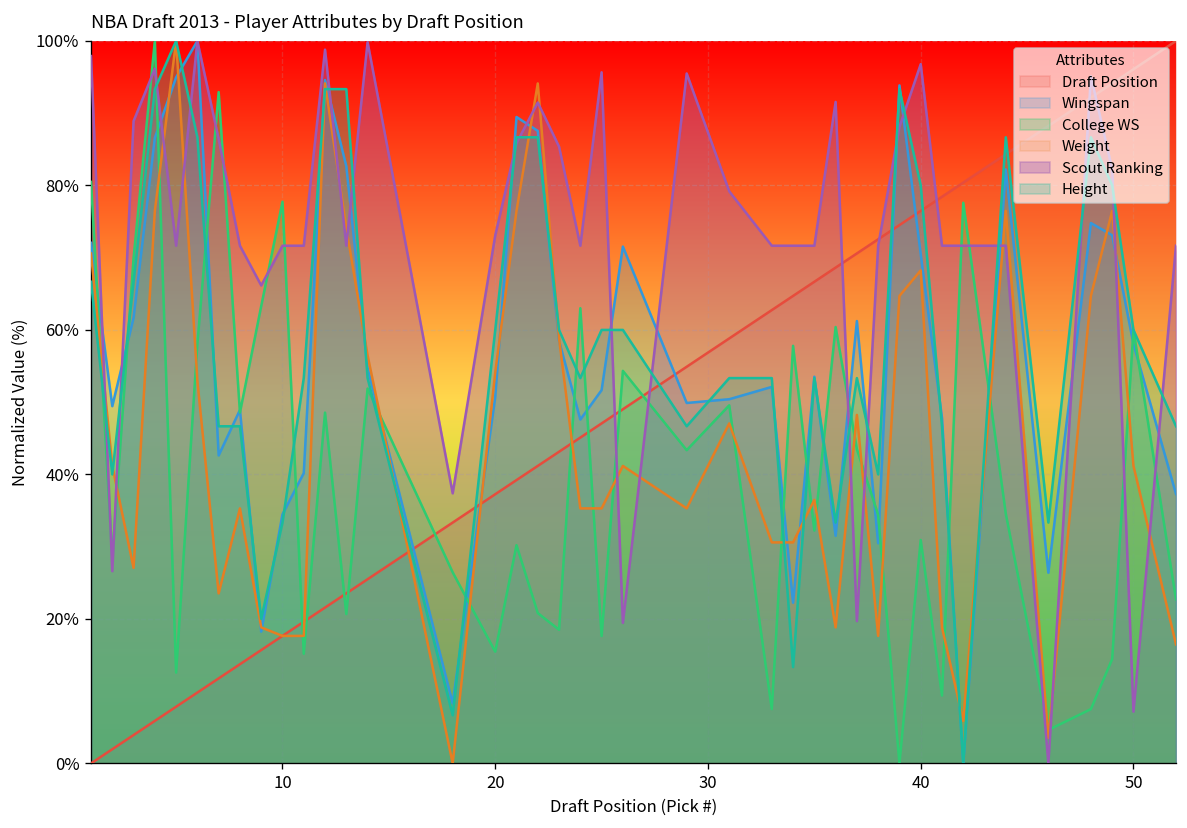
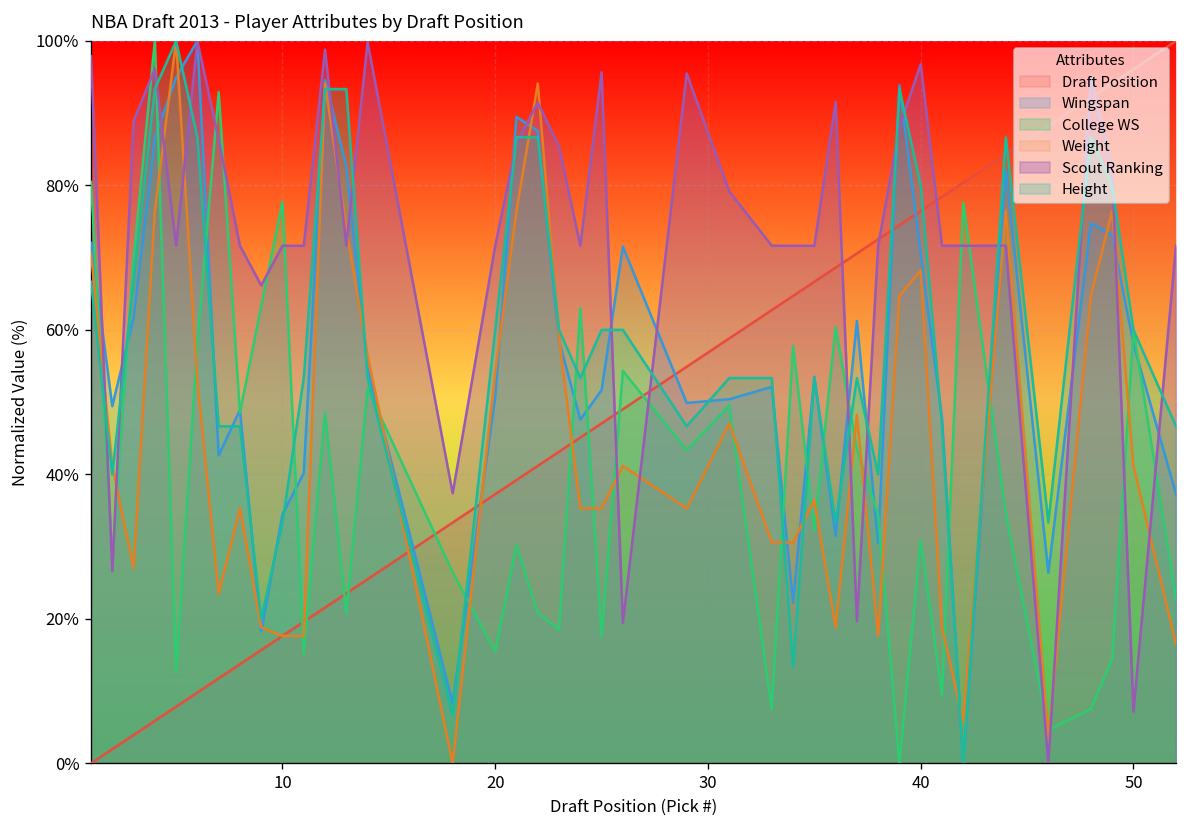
Scout Ranking, 20: 73% -> 72%
